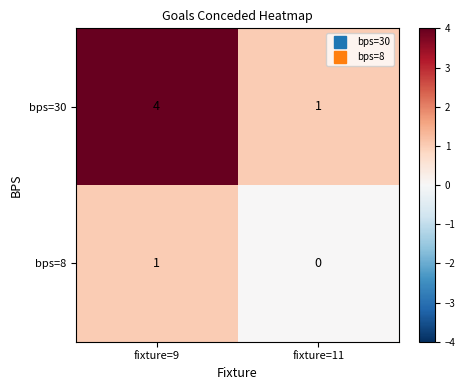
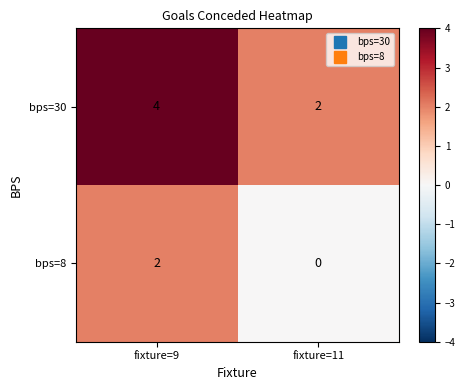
bps=30, fixture=11: 1 -> 2
bps=8, fixture=9: 1 -> 2
